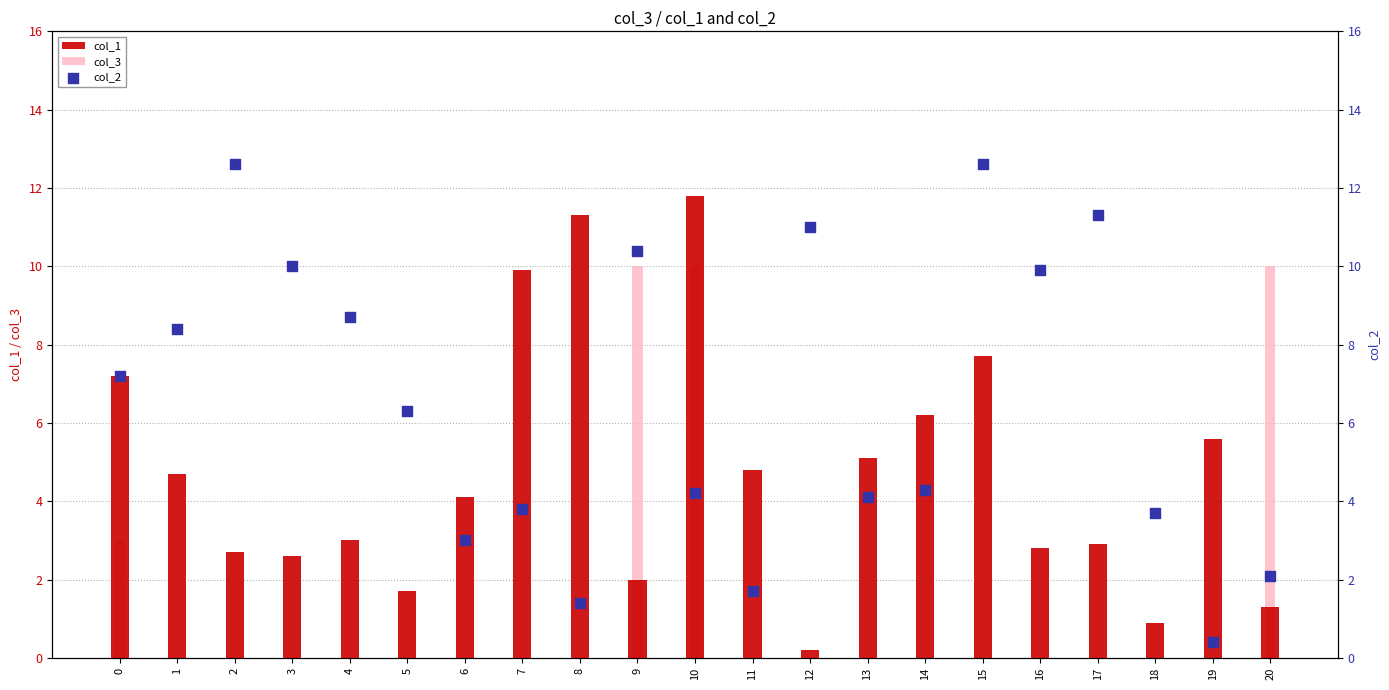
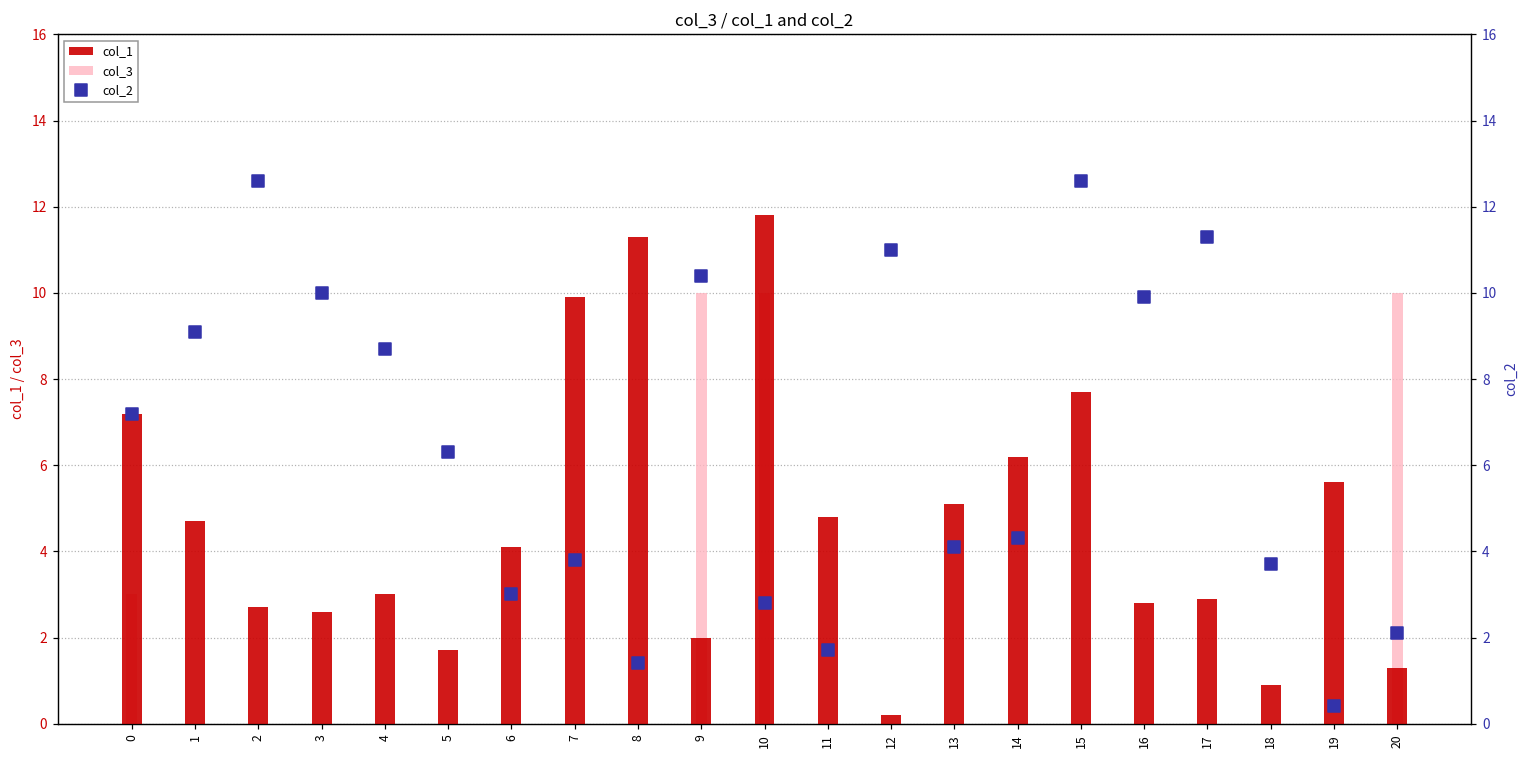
col_2, 1: 8.4 -> 9.1
col_2, 10: 4.2 -> 2.8
